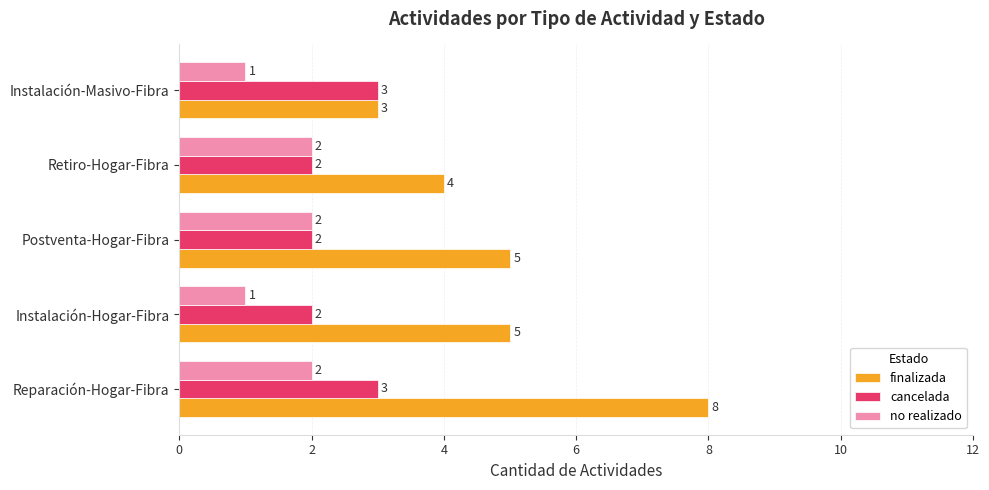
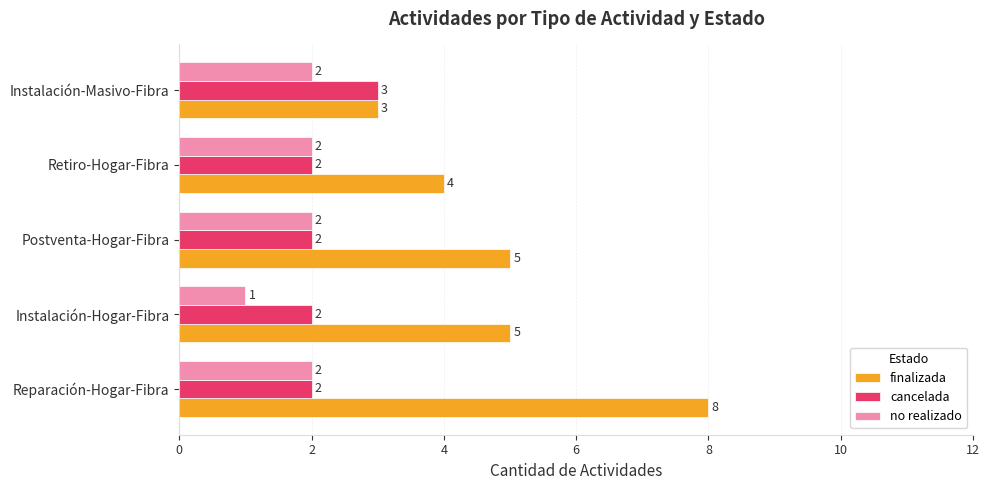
no realizado, Instalación-Masivo-Fibra: 1 -> 2
cancelada, Reparación-Hogar-Fibra: 3 -> 2
